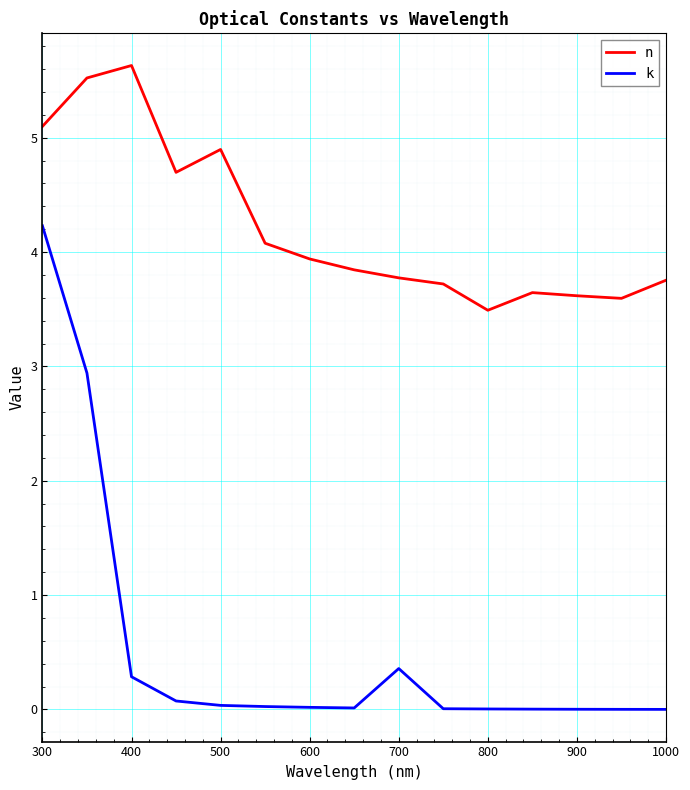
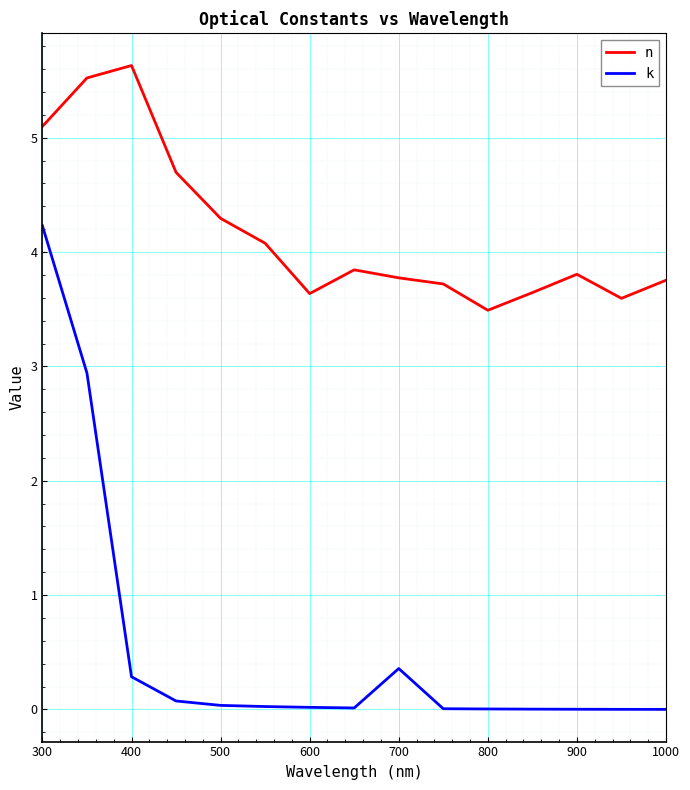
n, 500: 4.90 -> 4.29
n, 600: 3.94 -> 3.64
n, 900: 3.62 -> 3.81
